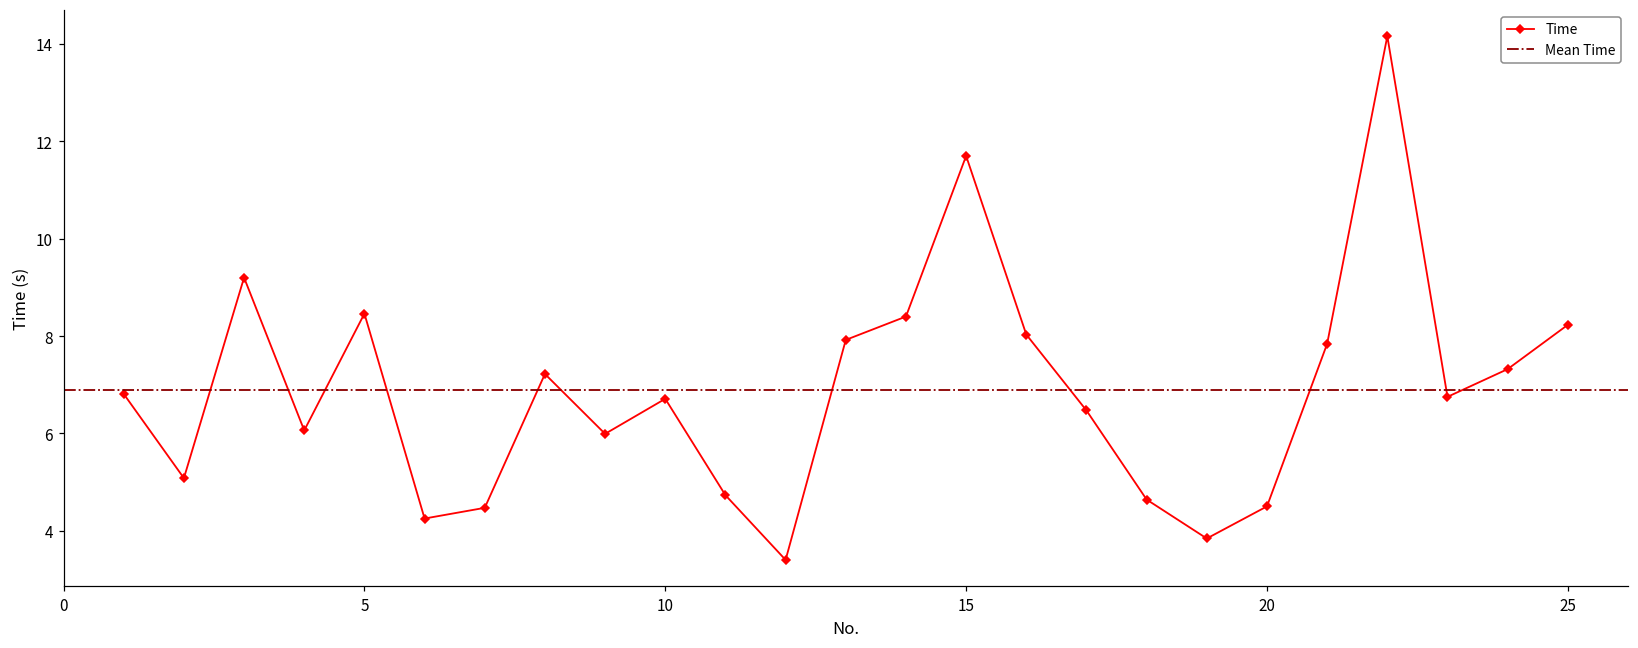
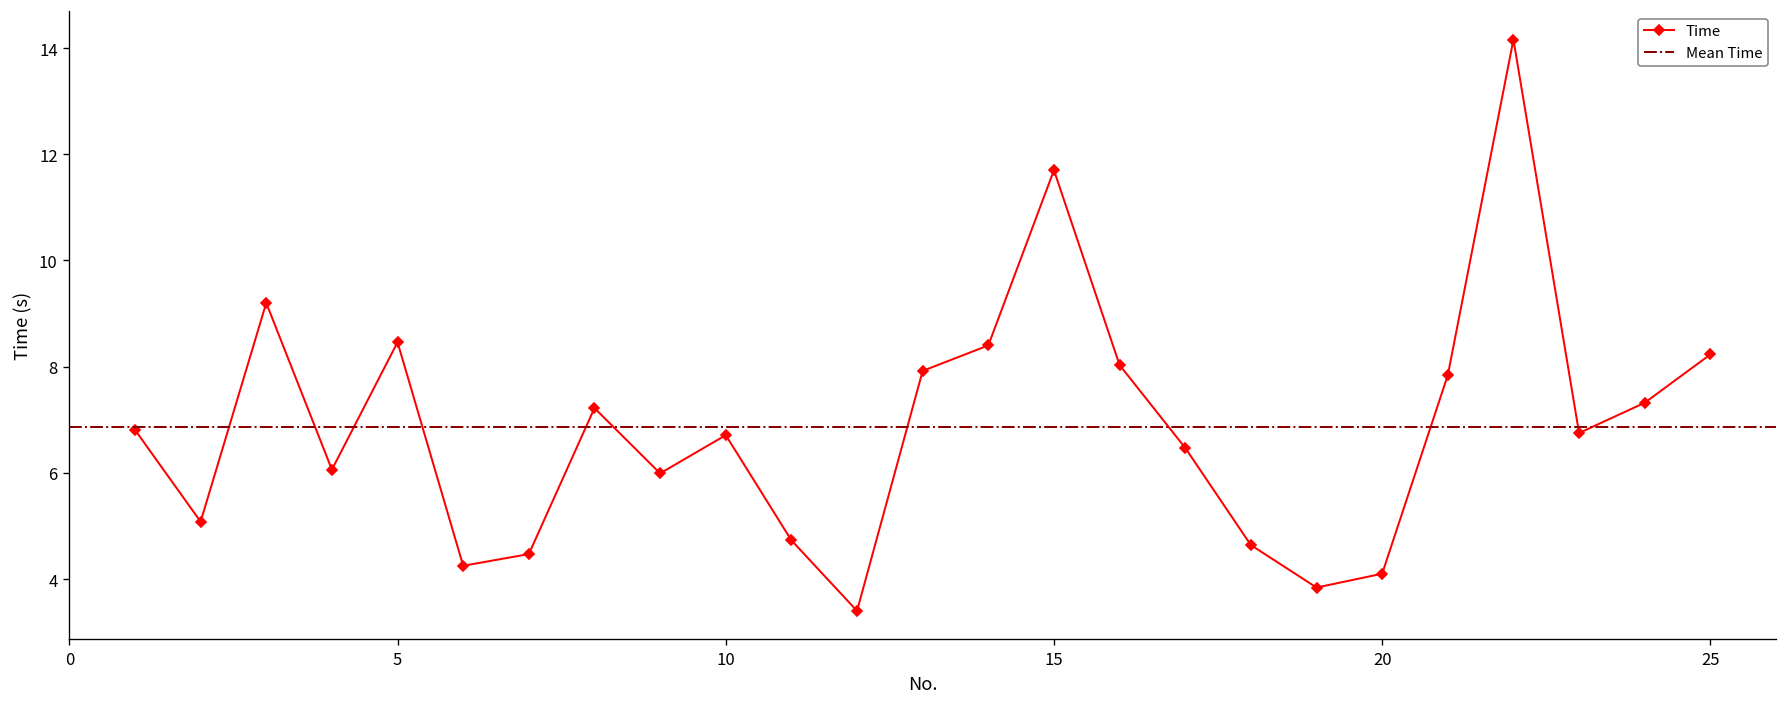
20: 4.5 -> 4.1
